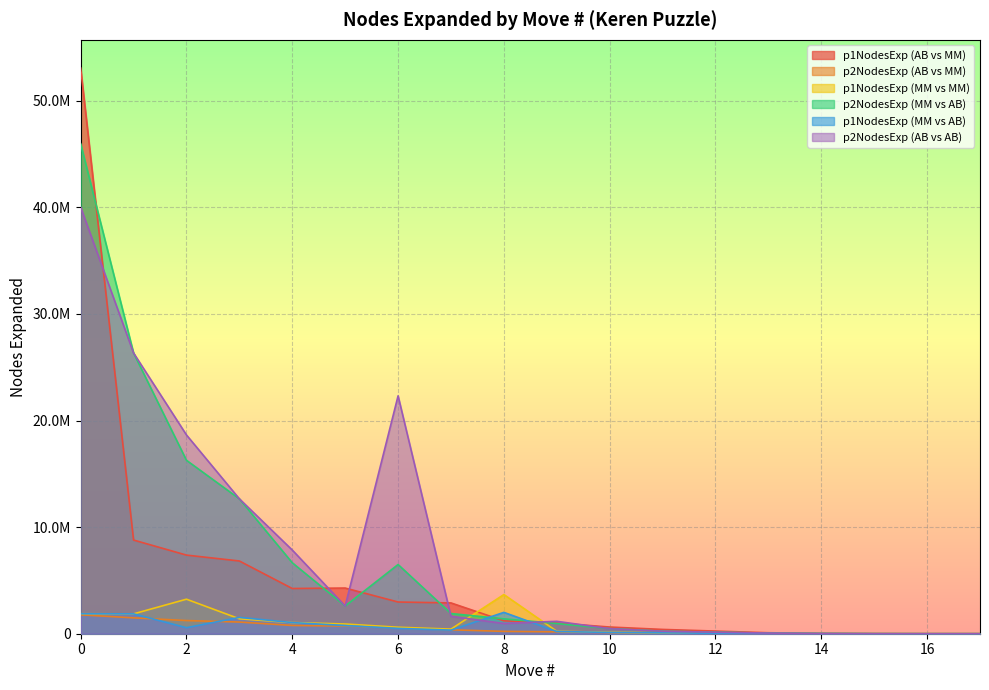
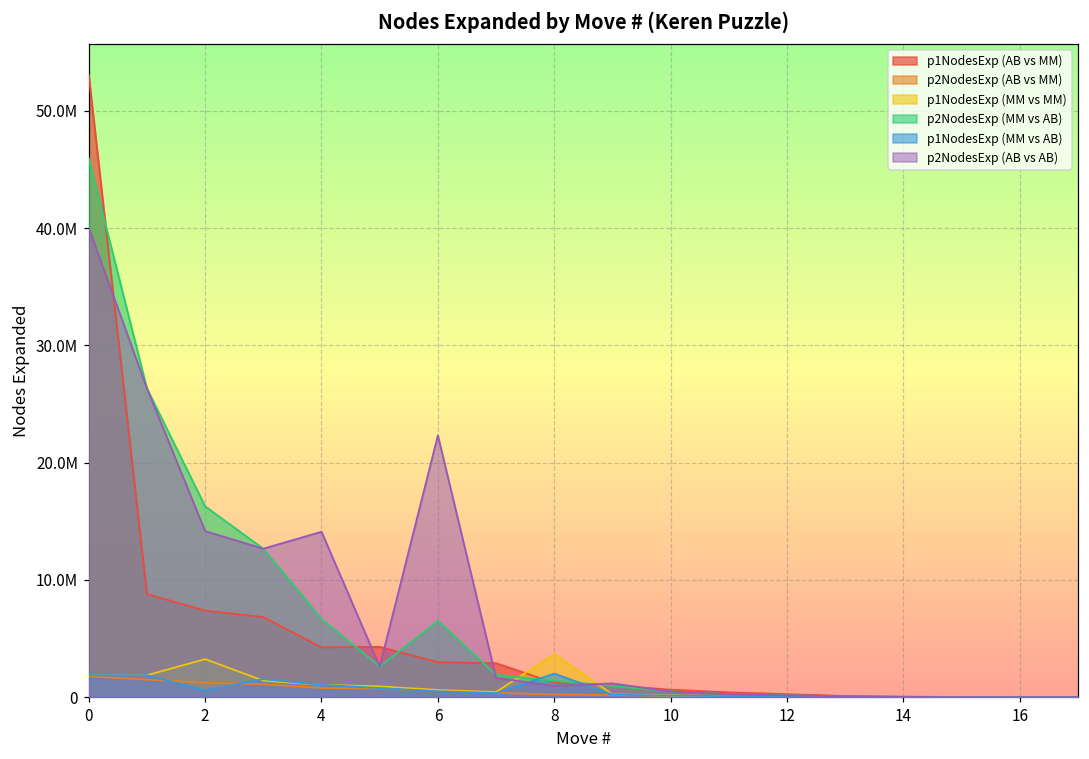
p2NodesExp (AB vs AB), 2: 18700000 -> 14200000
p2NodesExp (AB vs AB), 4: 7900000 -> 14100000
